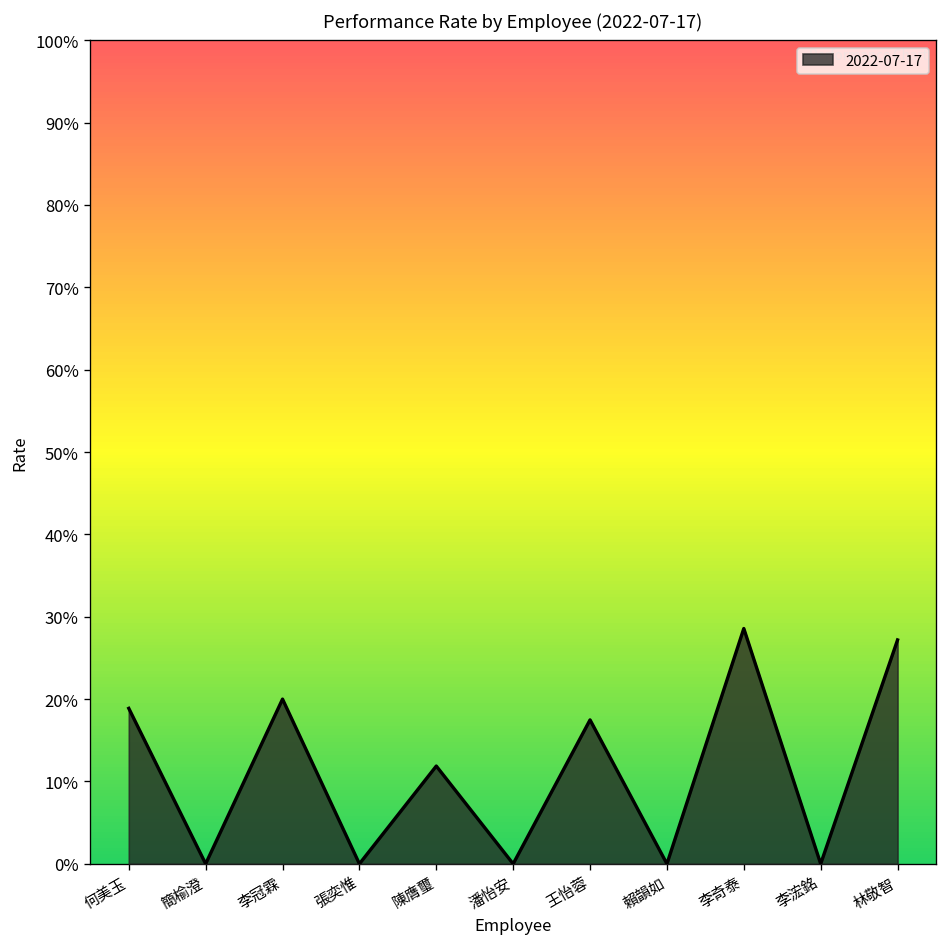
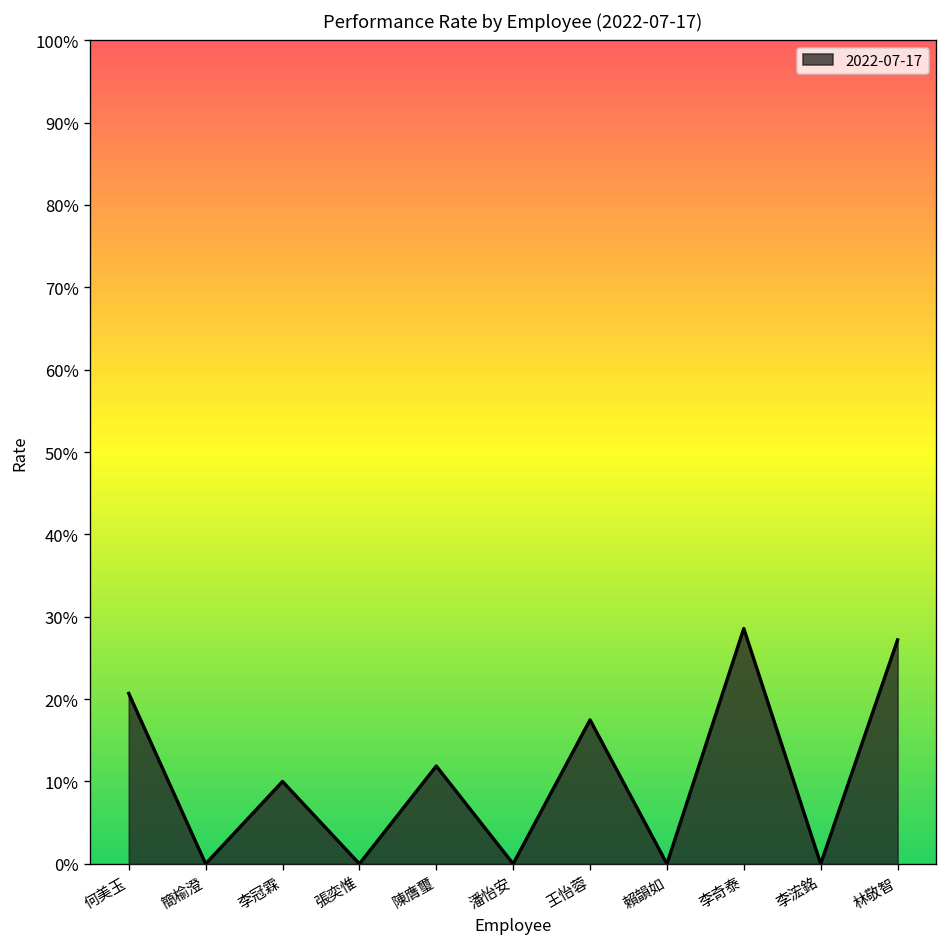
何美玉: 19% -> 21%
李冠霖: 20% -> 10%
